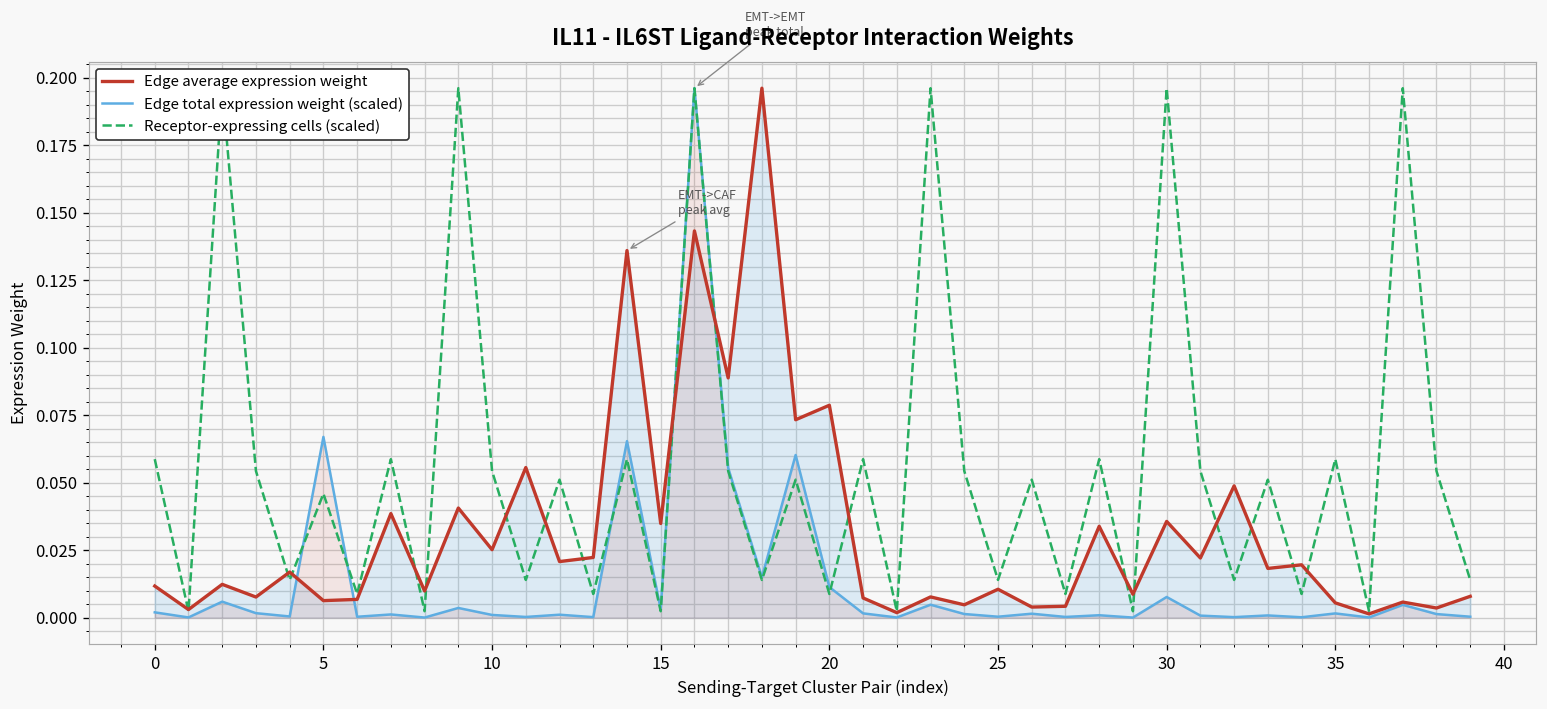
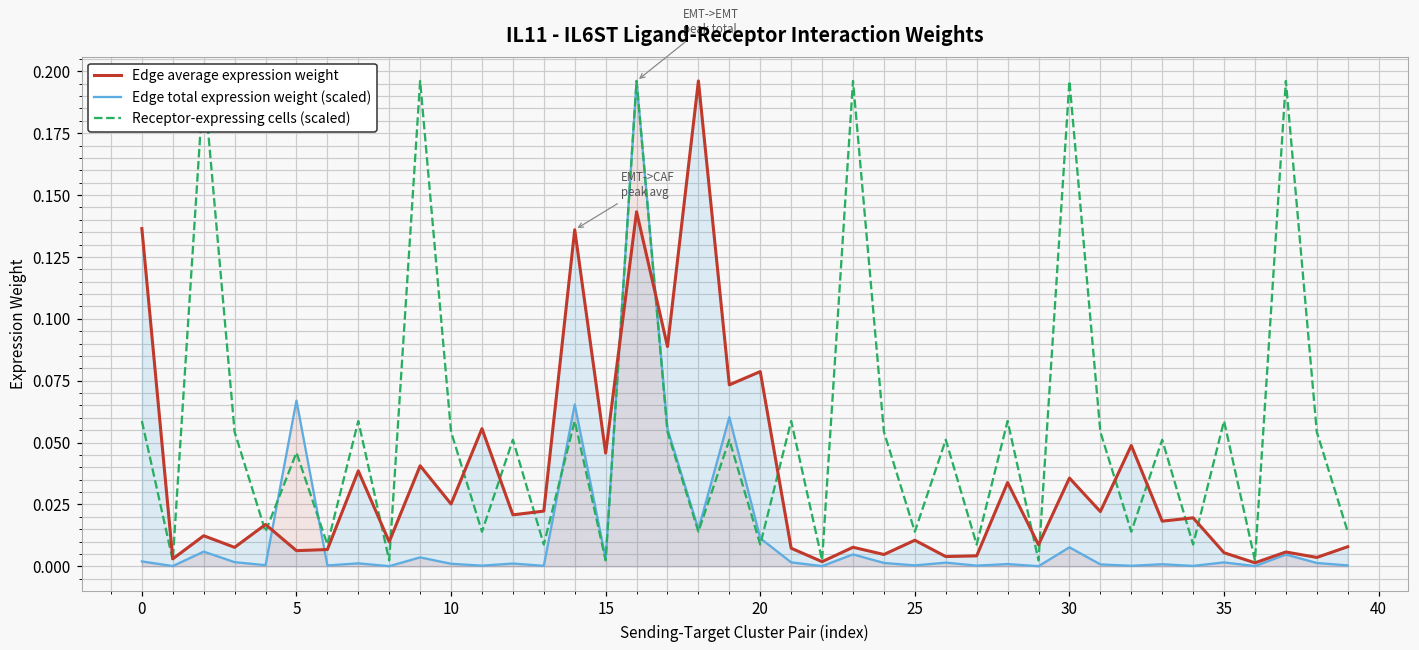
Edge average expression weight, 0: 0.012 -> 0.136
Edge average expression weight, 15: 0.035 -> 0.046
